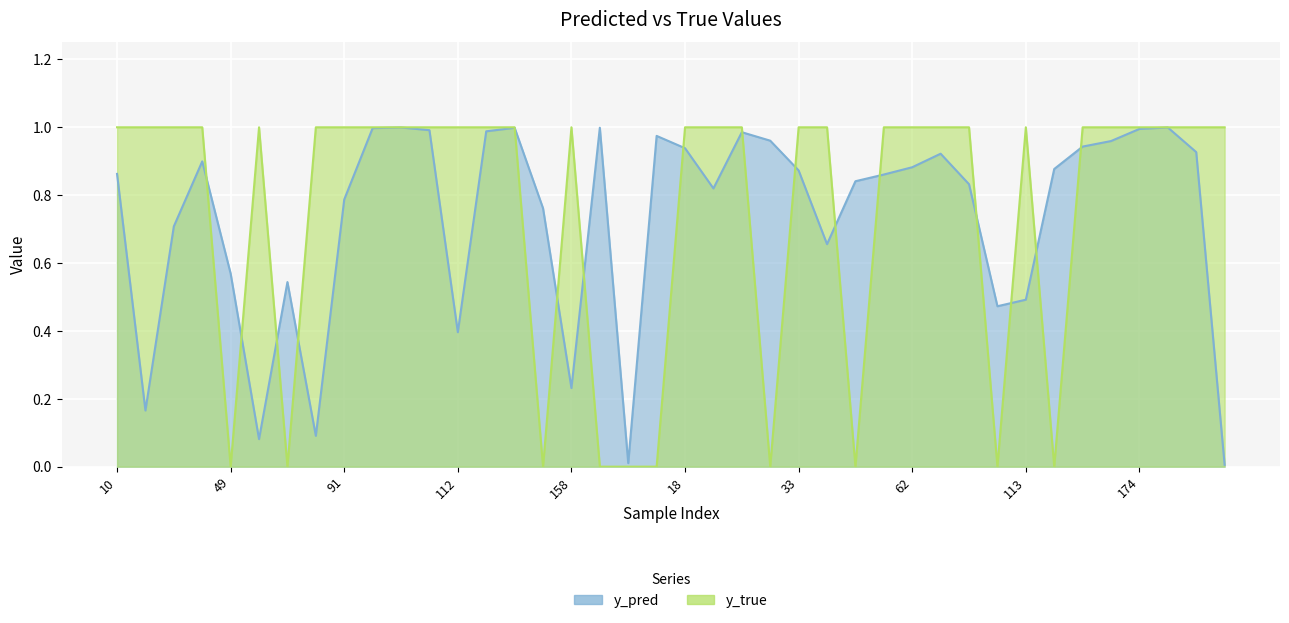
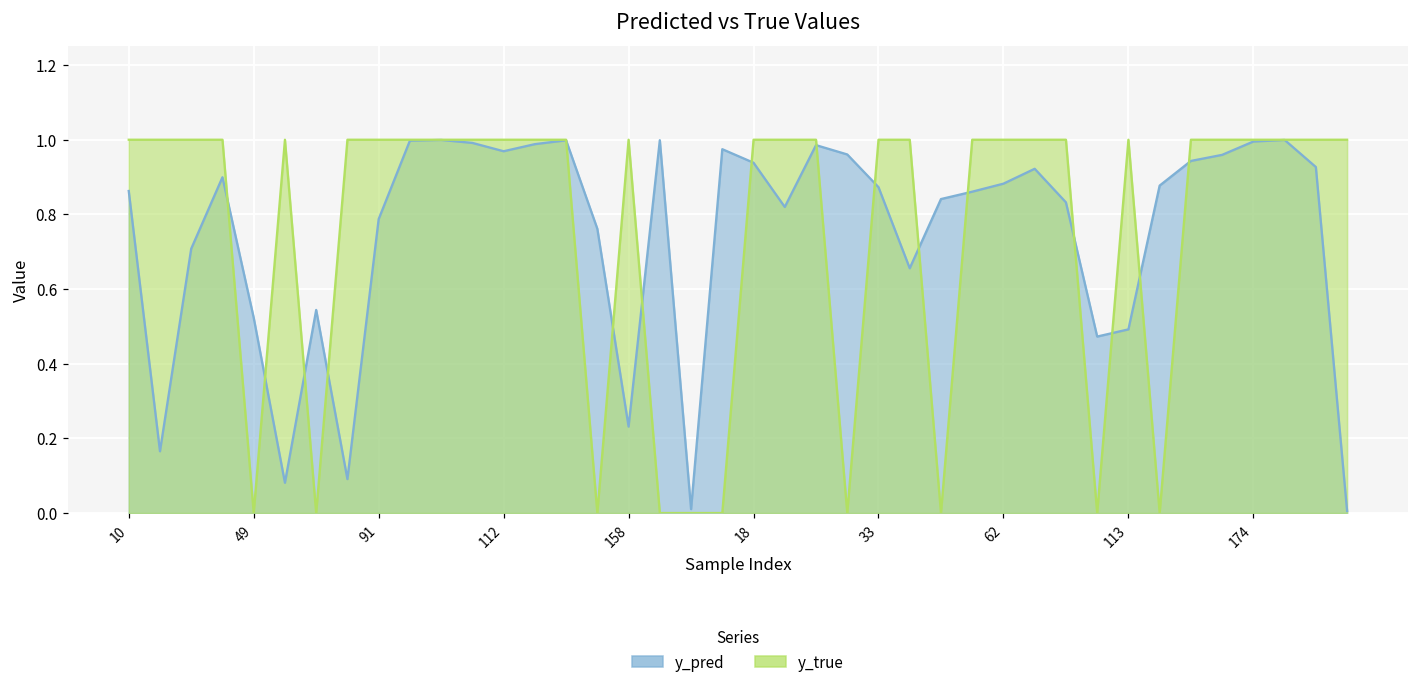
y_pred, 49: 0.57 -> 0.52
y_pred, 112: 0.40 -> 0.97
